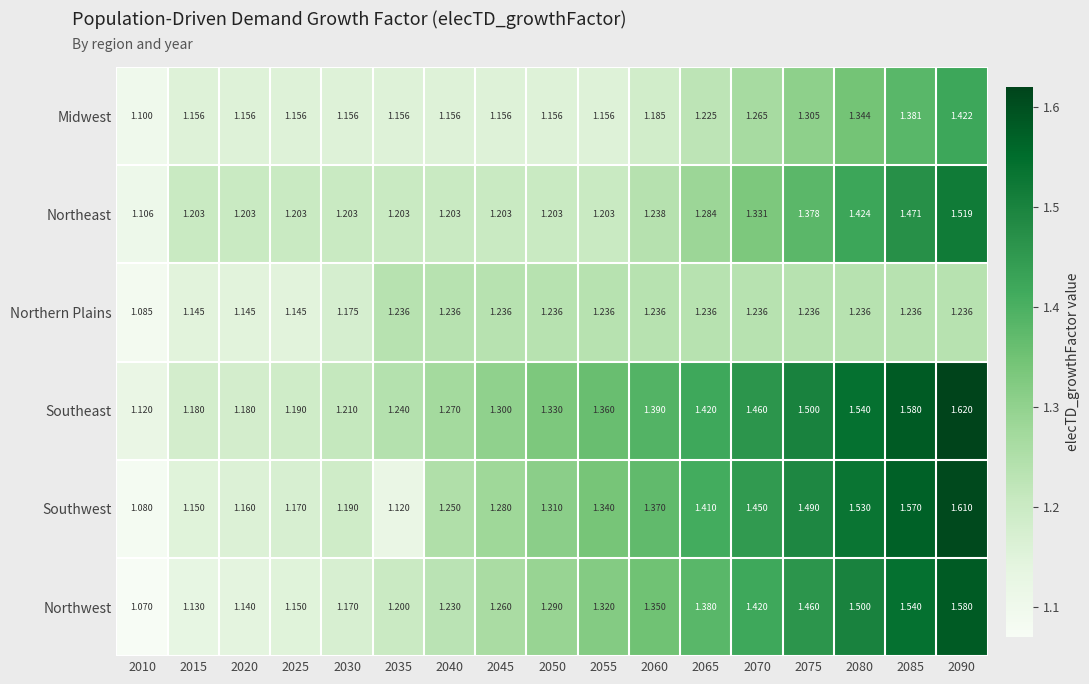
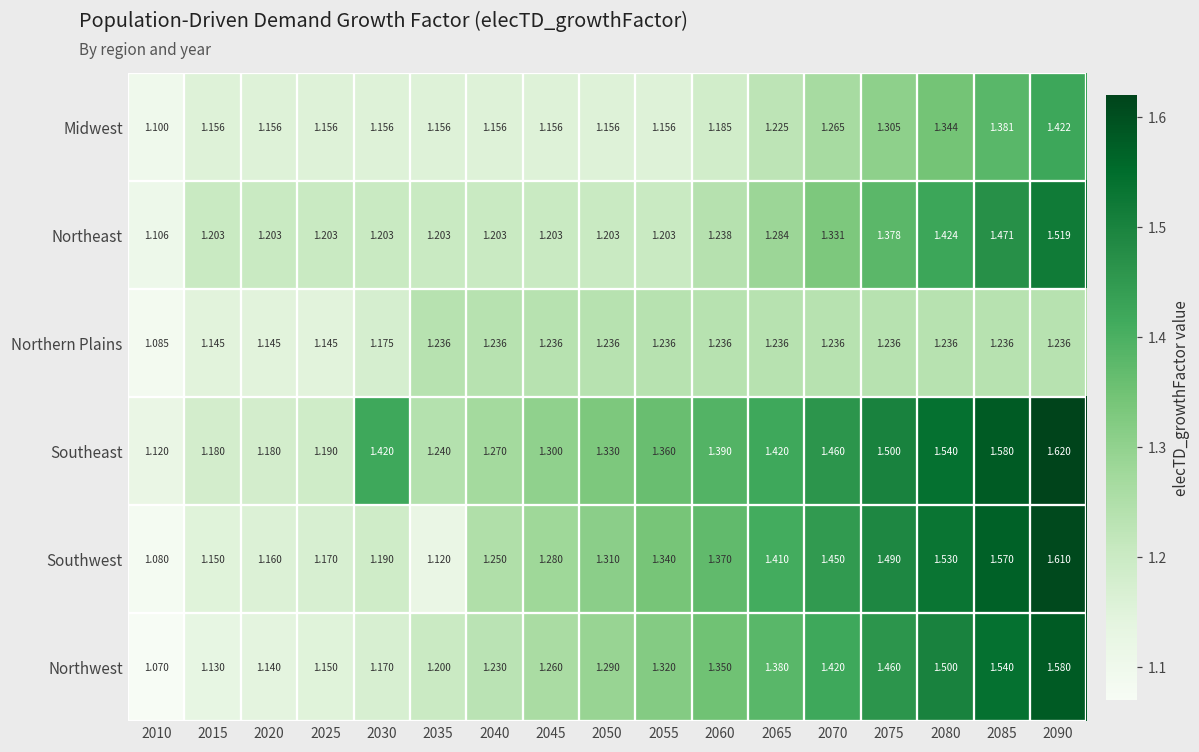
Southeast, 2030: 1.210 -> 1.420
